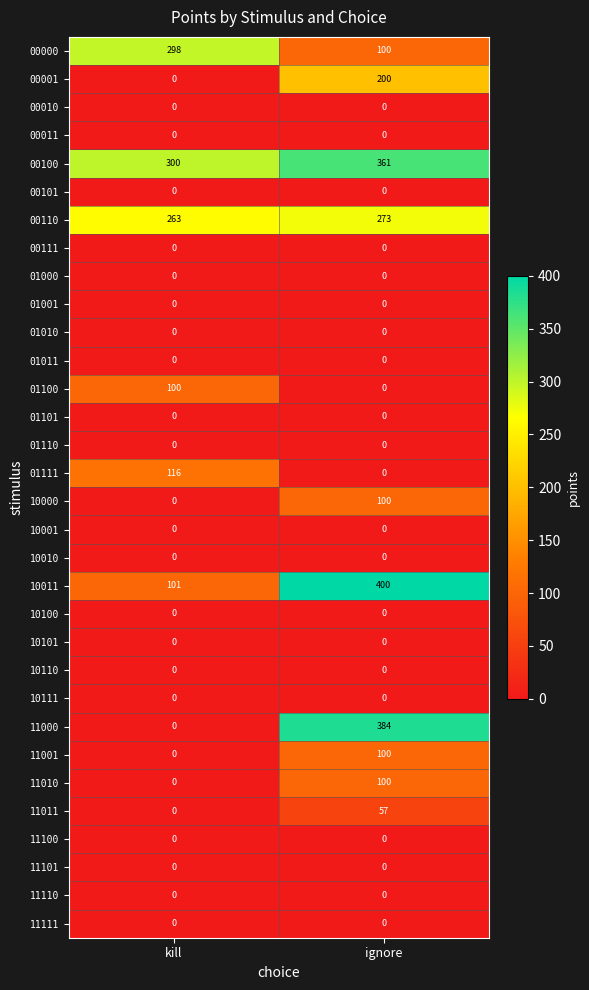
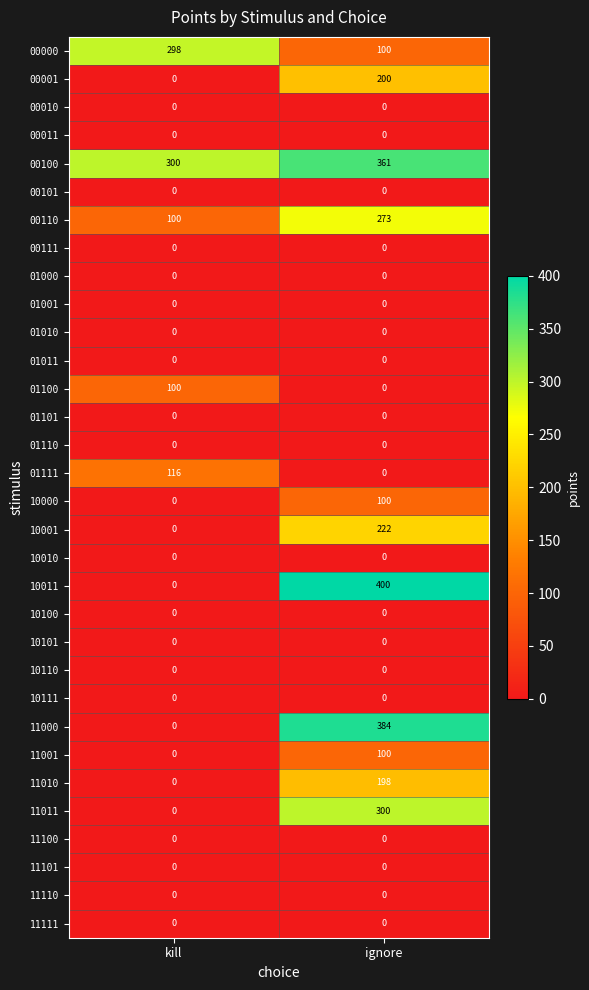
00110, kill: 263 -> 100
10001, ignore: 0 -> 222
10011, kill: 101 -> 0
11010, ignore: 100 -> 198
11011, ignore: 57 -> 300
